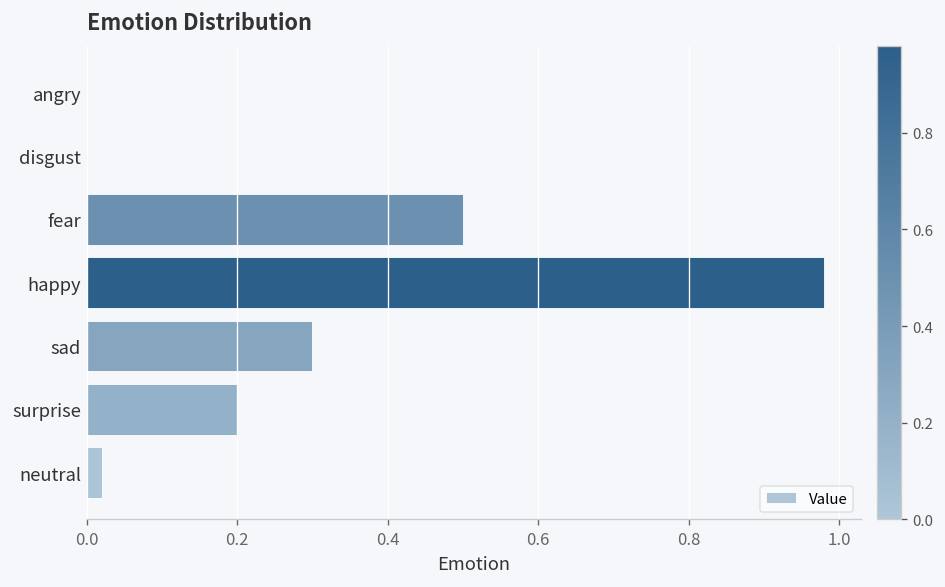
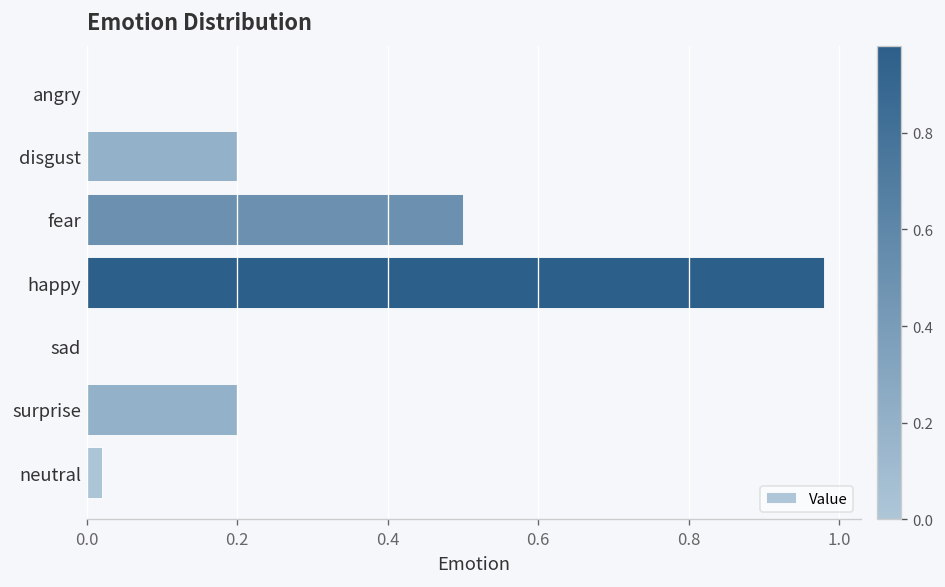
disgust: 0.0 -> 0.2
sad: 0.3 -> 0.0
